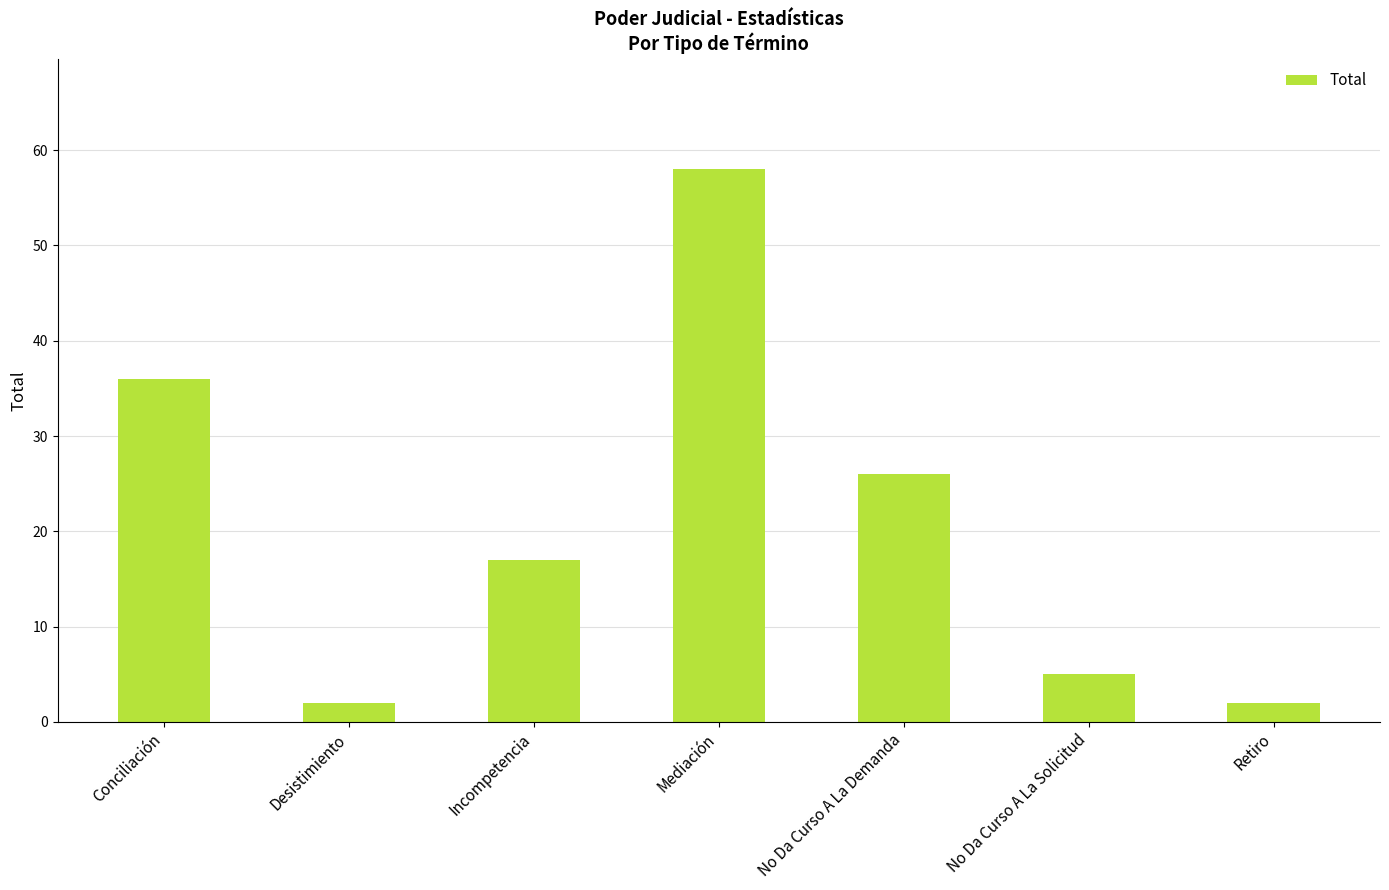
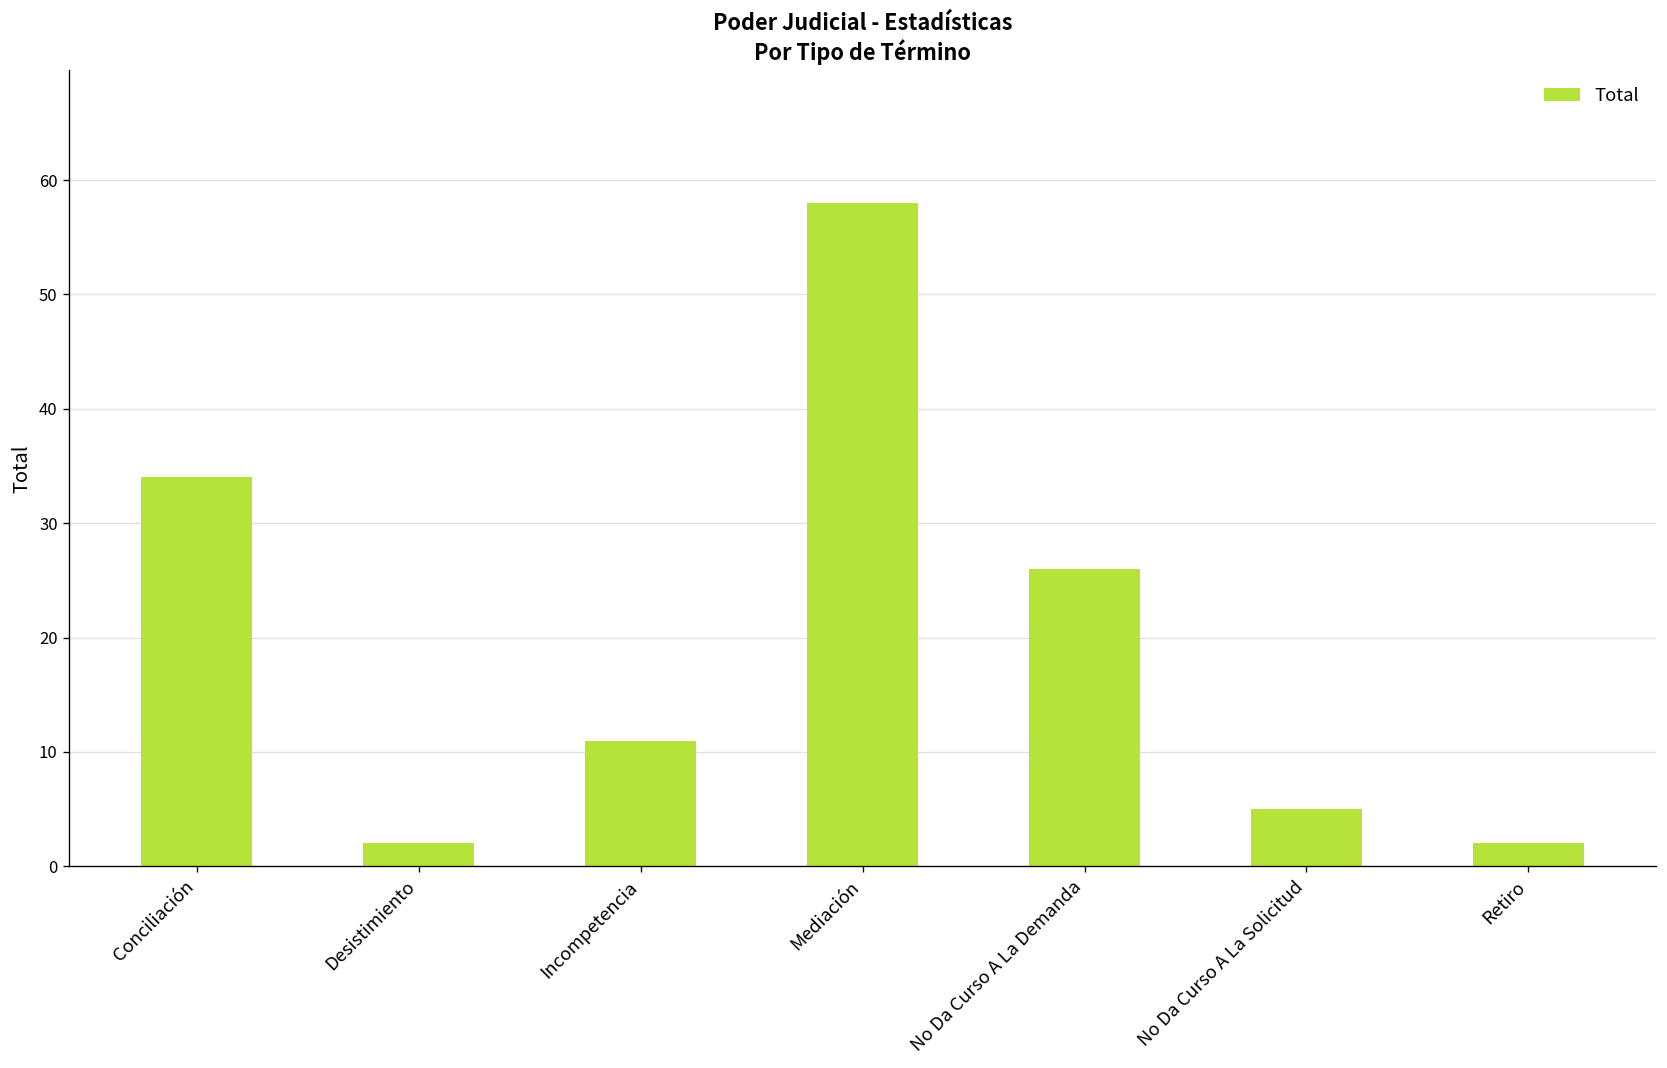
Conciliación: 36 -> 34
Incompetencia: 17 -> 11
